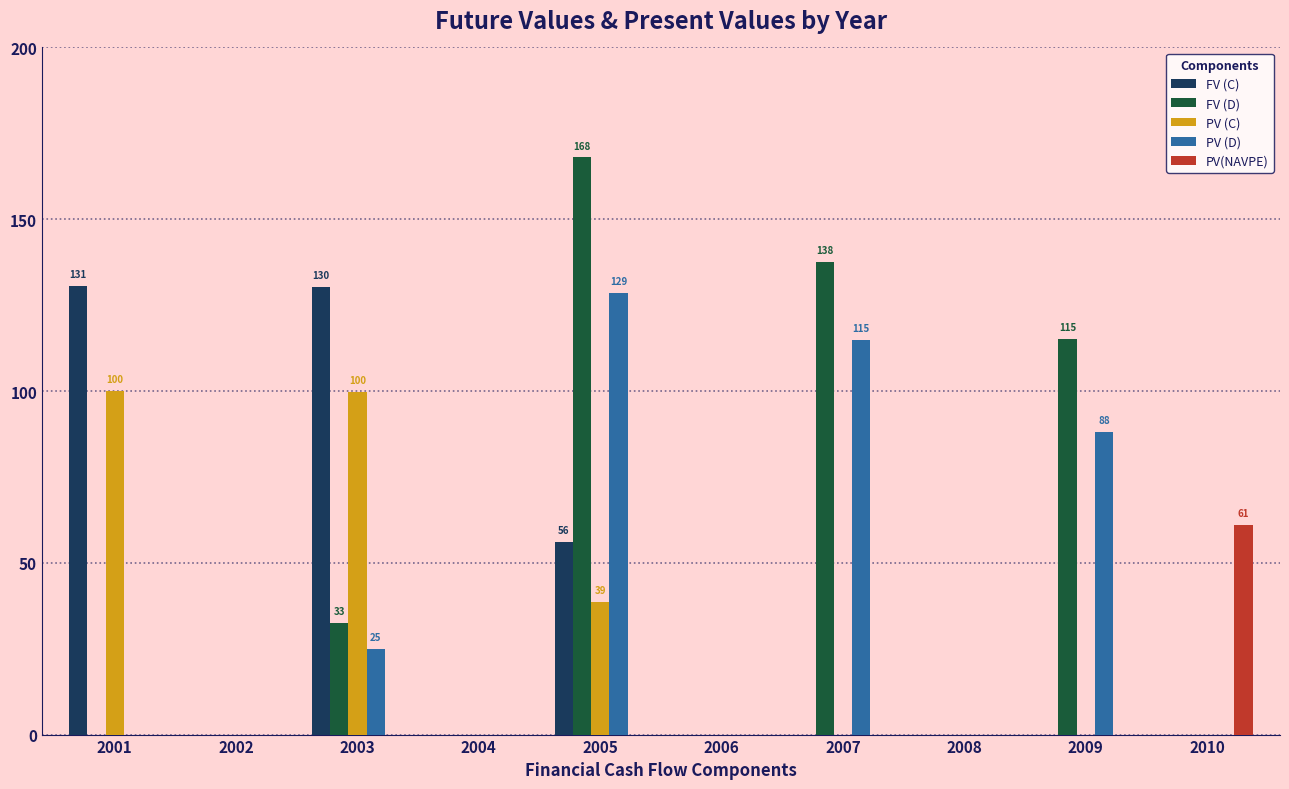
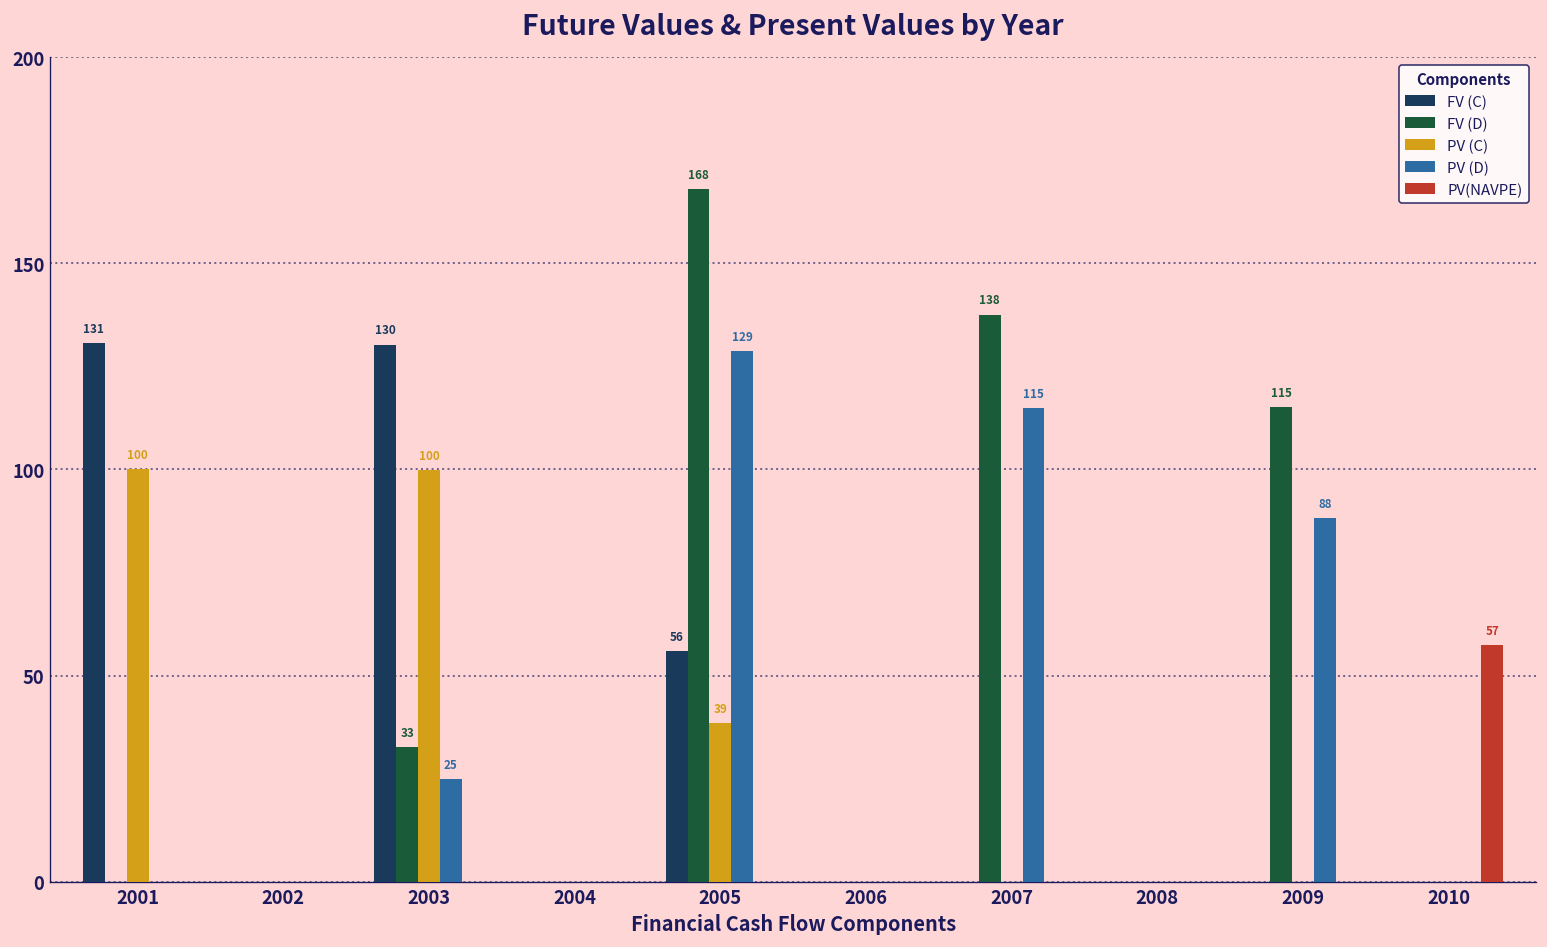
PV(NAVPE), 2010: 61 -> 57
